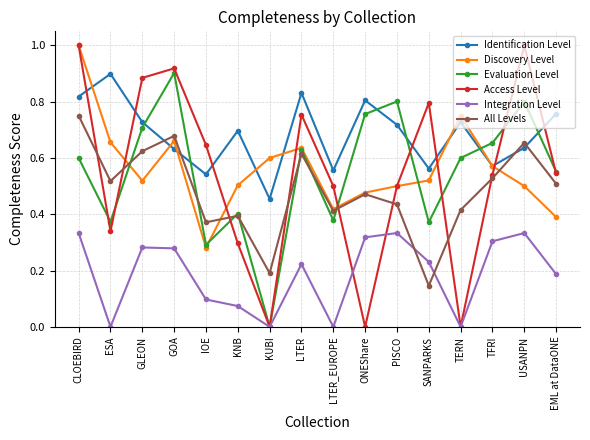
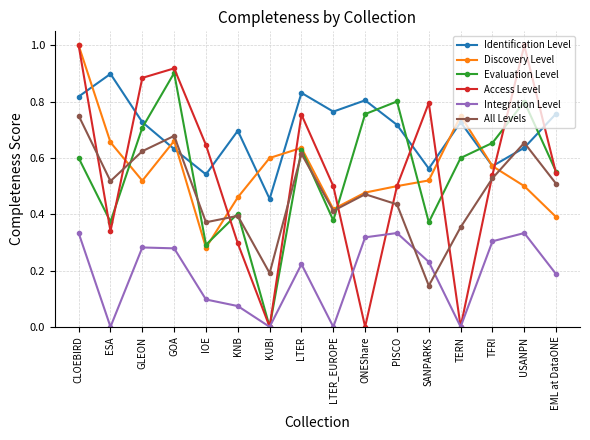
Discovery Level, KNB: 0.50 -> 0.46
Identification Level, LTER_EUROPE: 0.56 -> 0.76
All Levels, TERN: 0.42 -> 0.35
